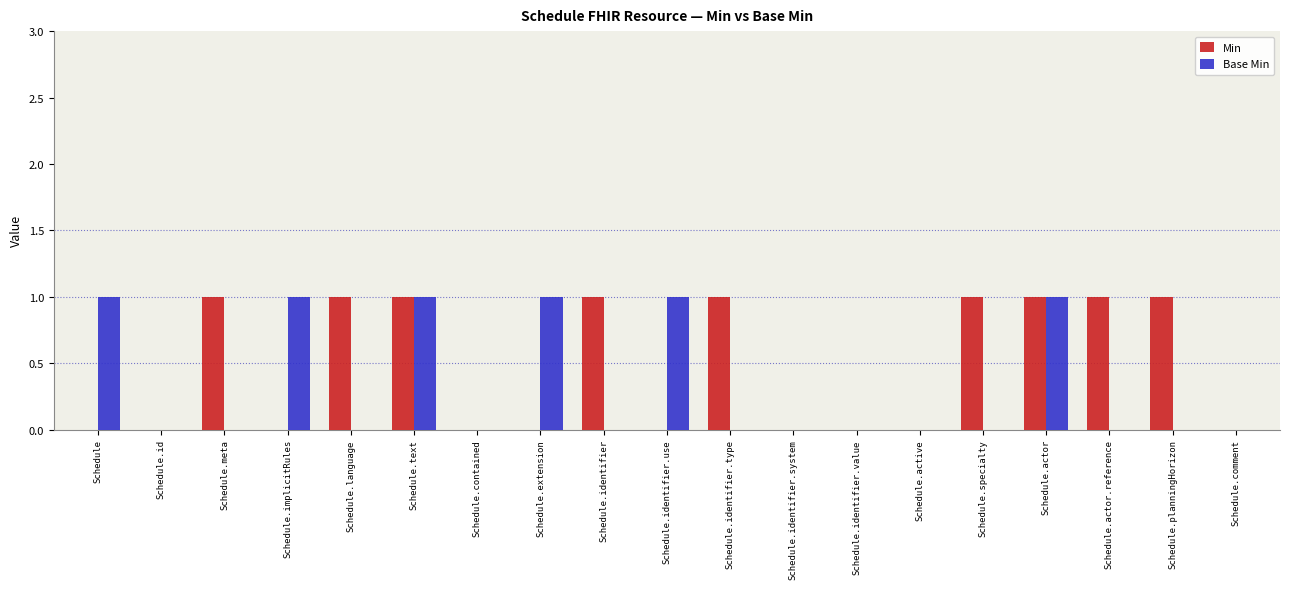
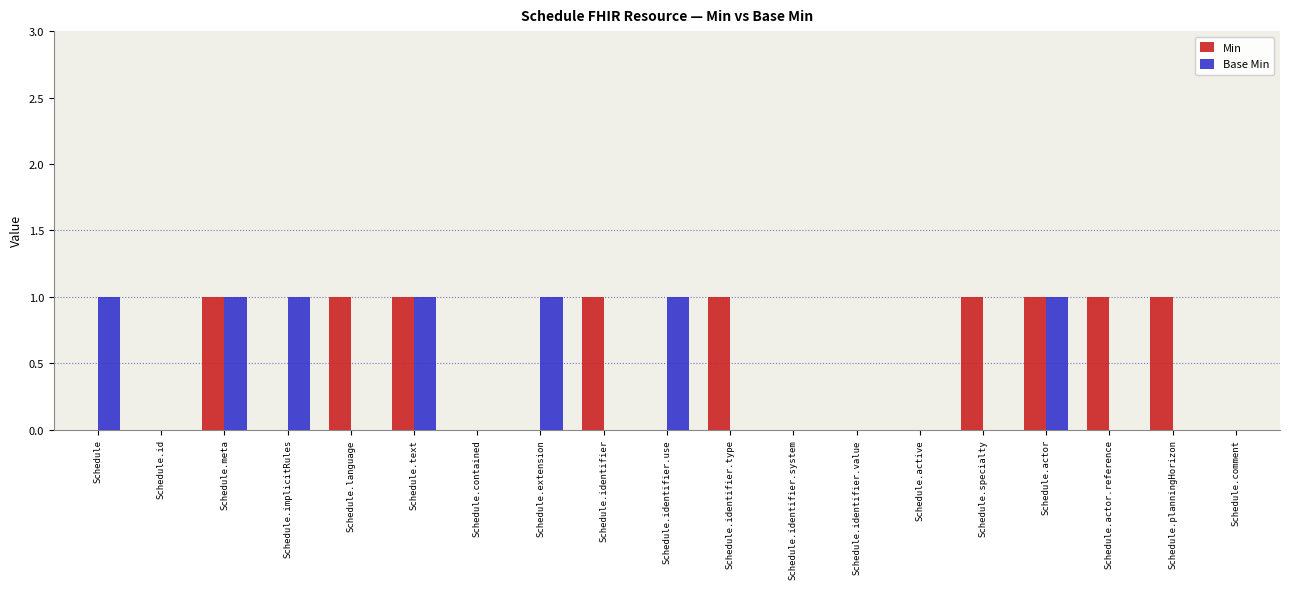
Base Min, Schedule.meta: 0 -> 1
